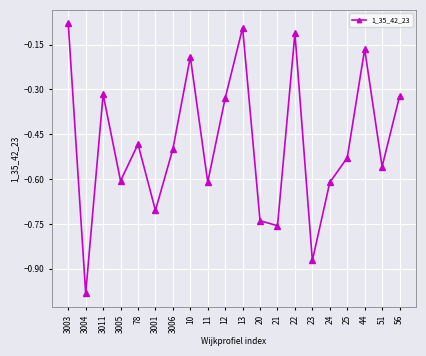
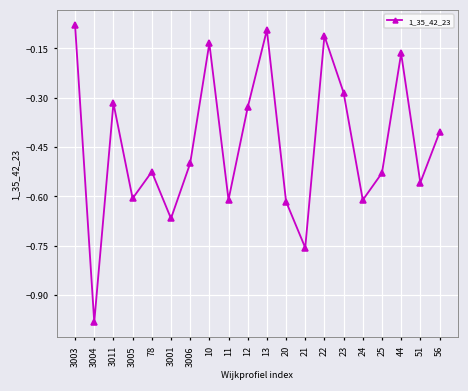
78: -0.48 -> -0.53
3001: -0.70 -> -0.67
10: -0.19 -> -0.13
20: -0.74 -> -0.62
23: -0.87 -> -0.28
56: -0.32 -> -0.41
